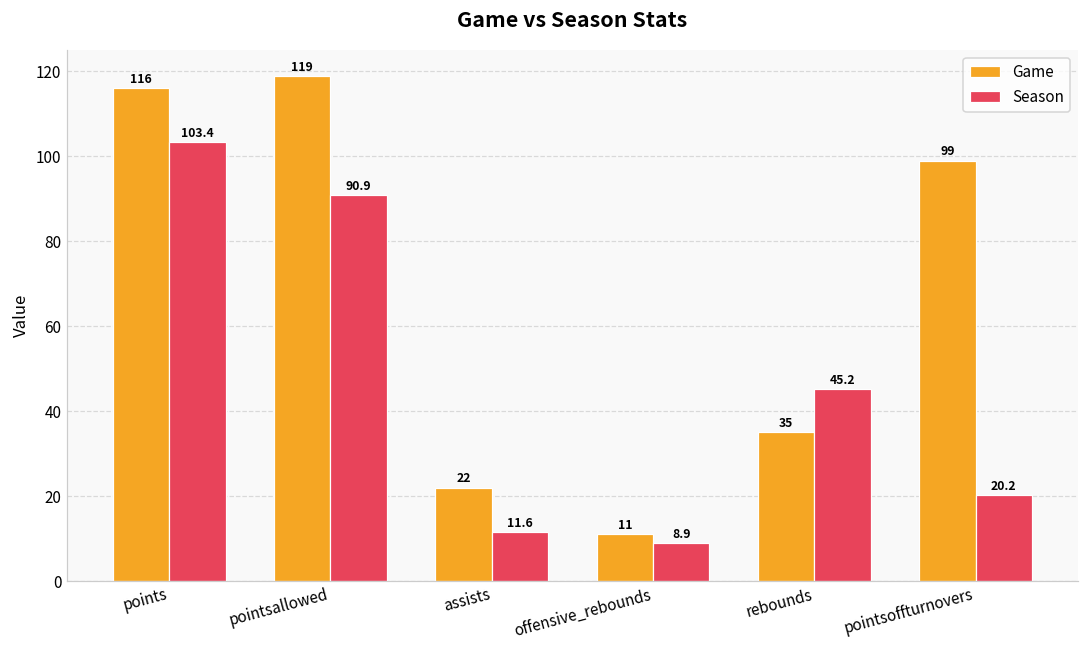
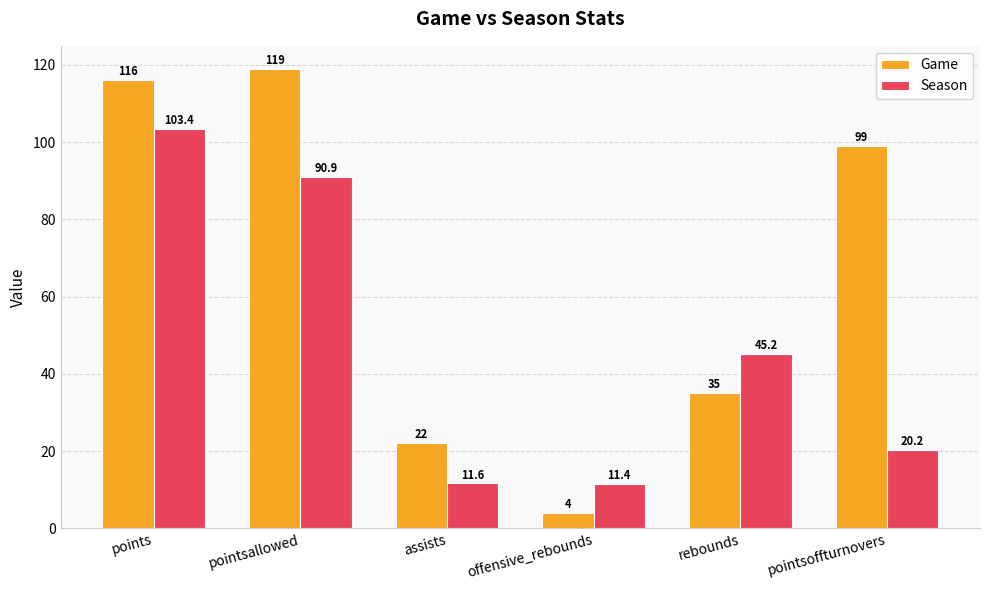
Game, offensive_rebounds: 11 -> 4
Season, offensive_rebounds: 8.9 -> 11.4
